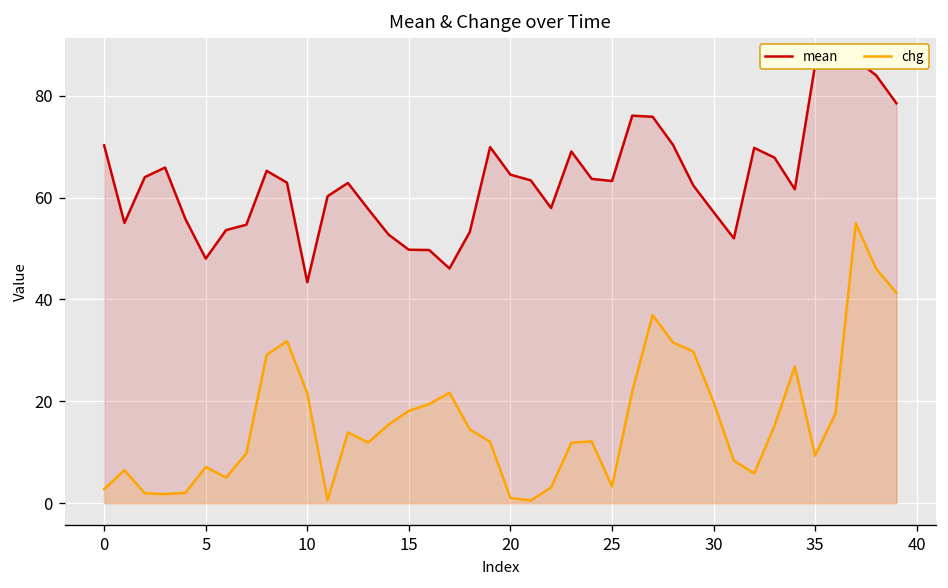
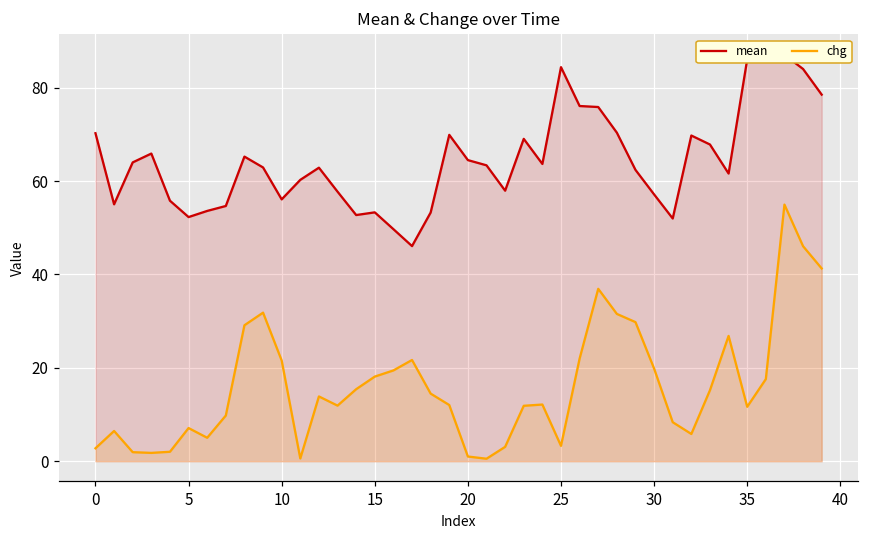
mean, 5: 48 -> 52
mean, 10: 43 -> 56
mean, 15: 50 -> 53
mean, 25: 63 -> 84
chg, 35: 9 -> 12
